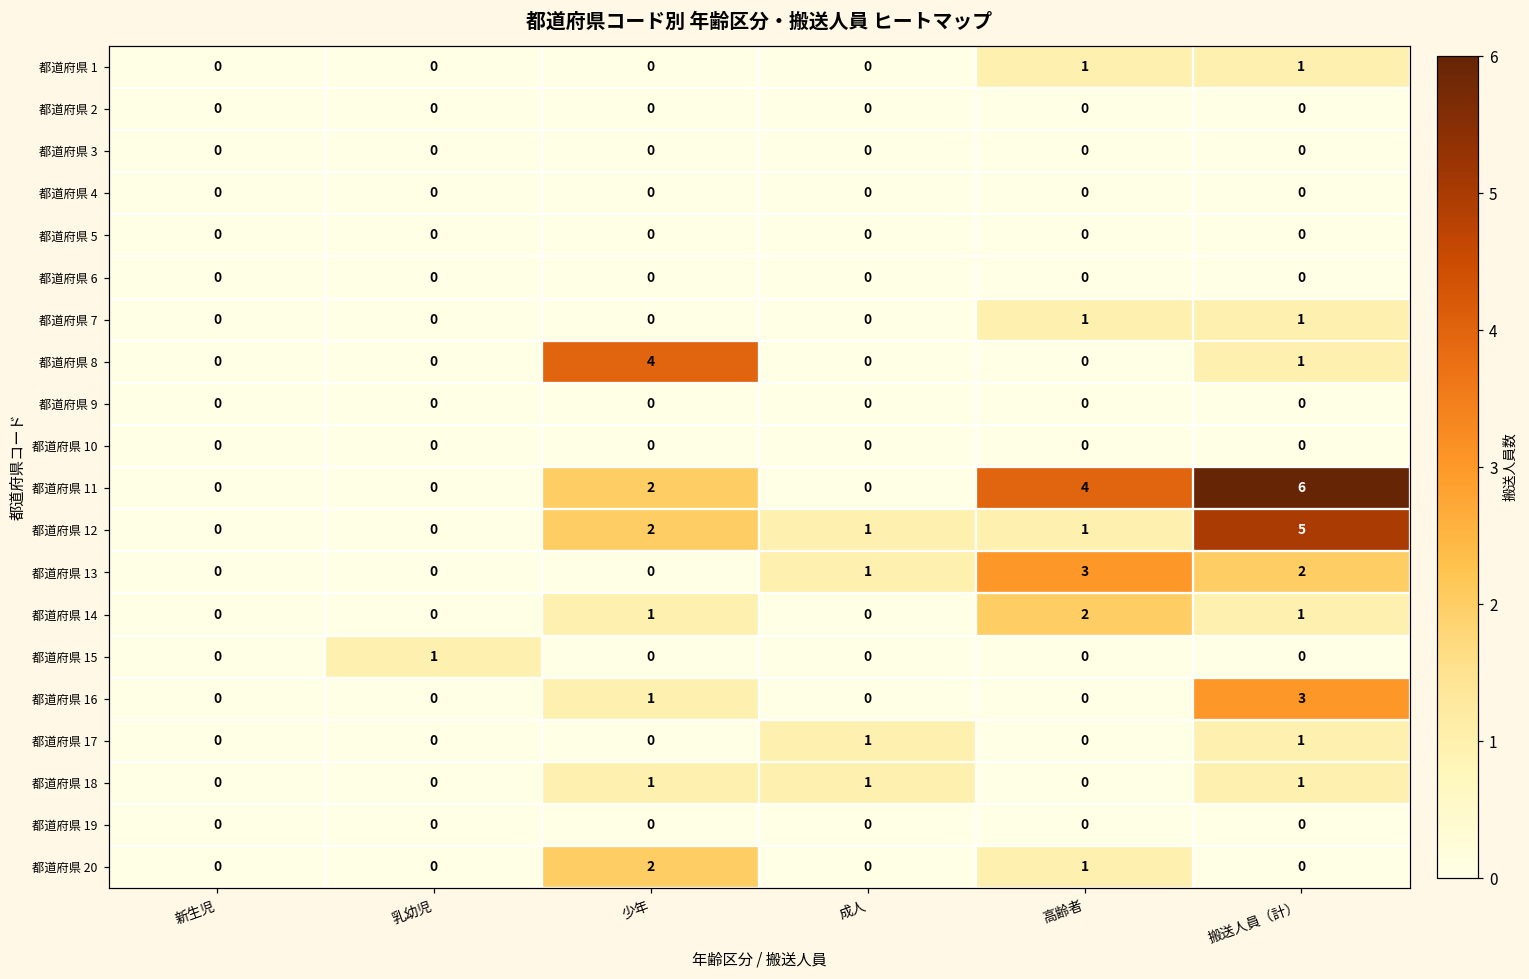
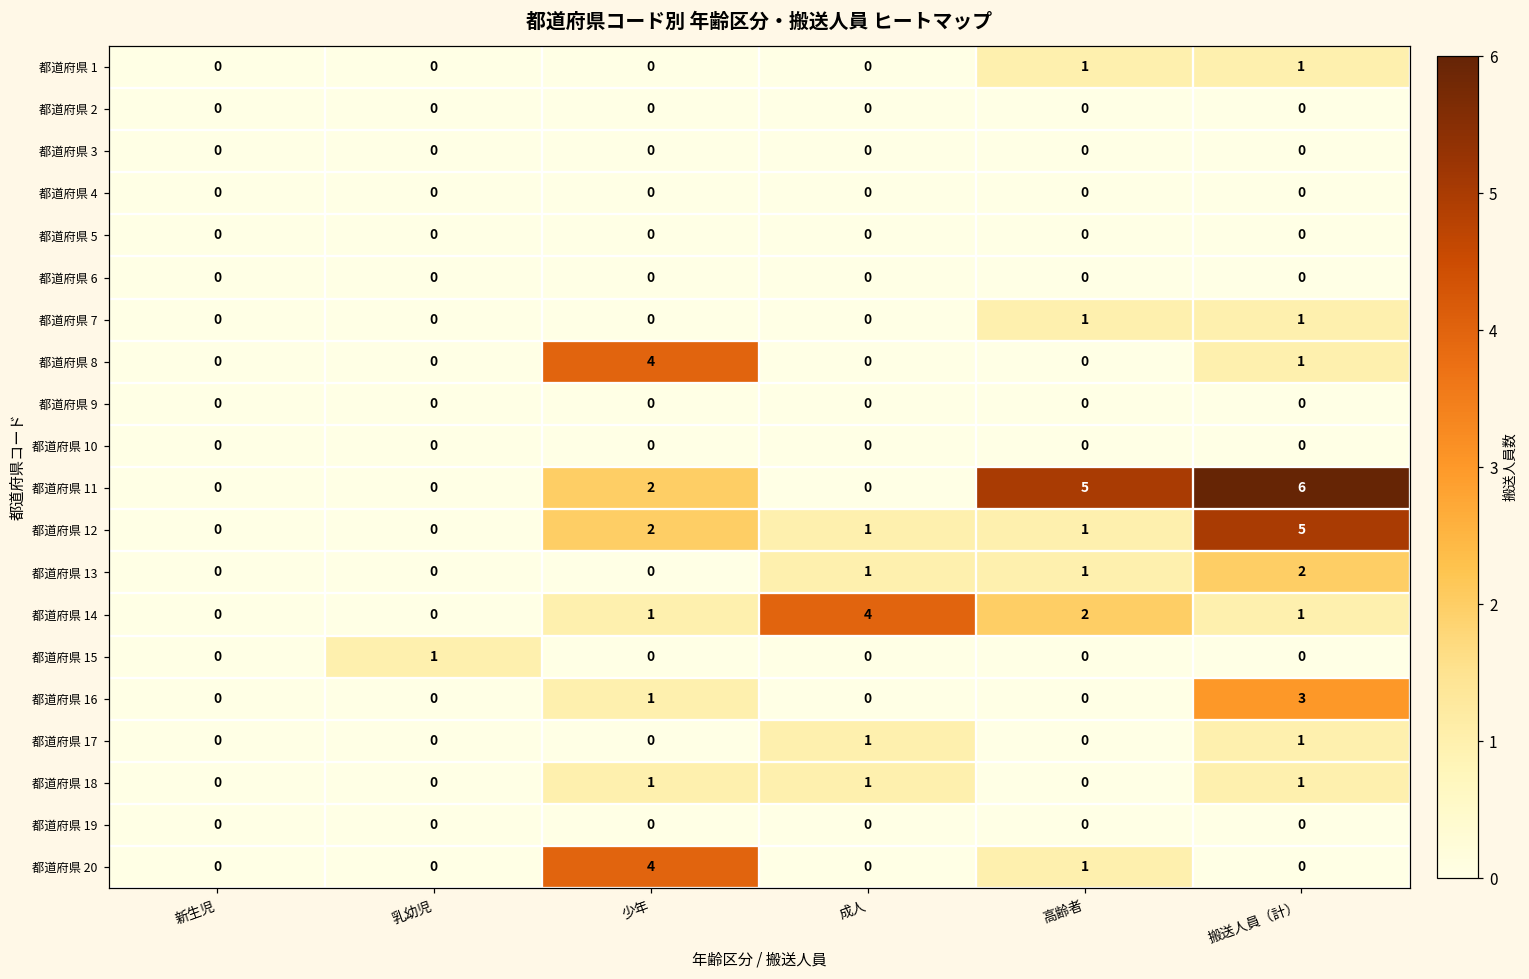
都道府県 11, 高齢者: 4 -> 5
都道府県 13, 高齢者: 3 -> 1
都道府県 14, 成人: 0 -> 4
都道府県 20, 少年: 2 -> 4
